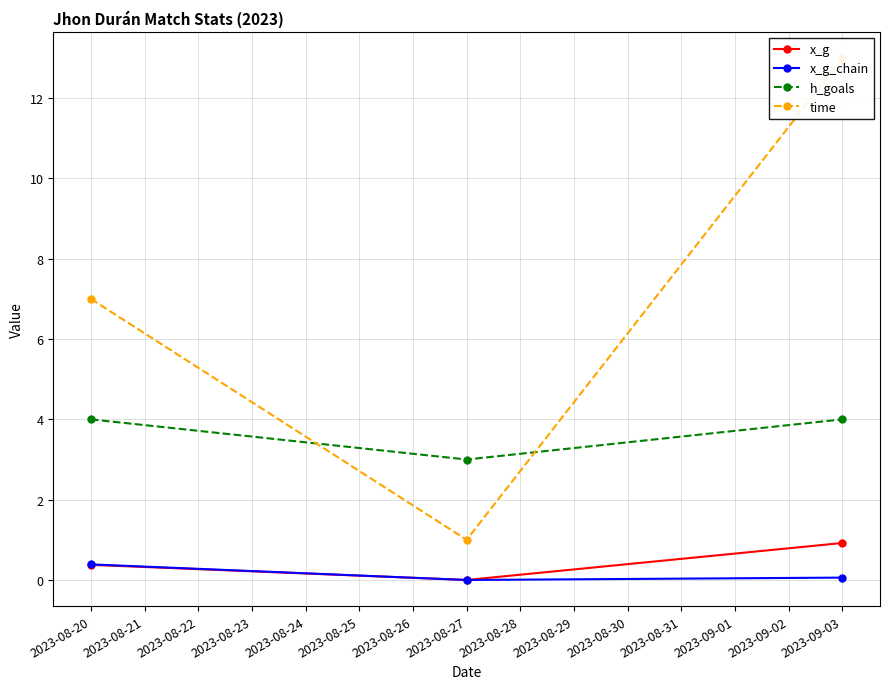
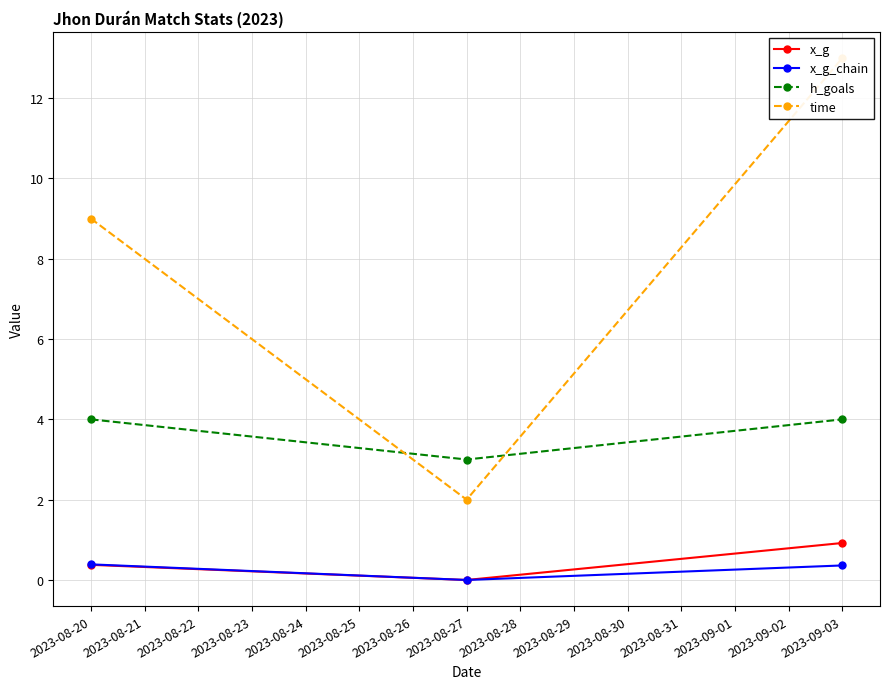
time, 2023-08-20: 7 -> 9
time, 2023-08-27: 1 -> 2
x_g_chain, 2023-09-03: 0.1 -> 0.4
